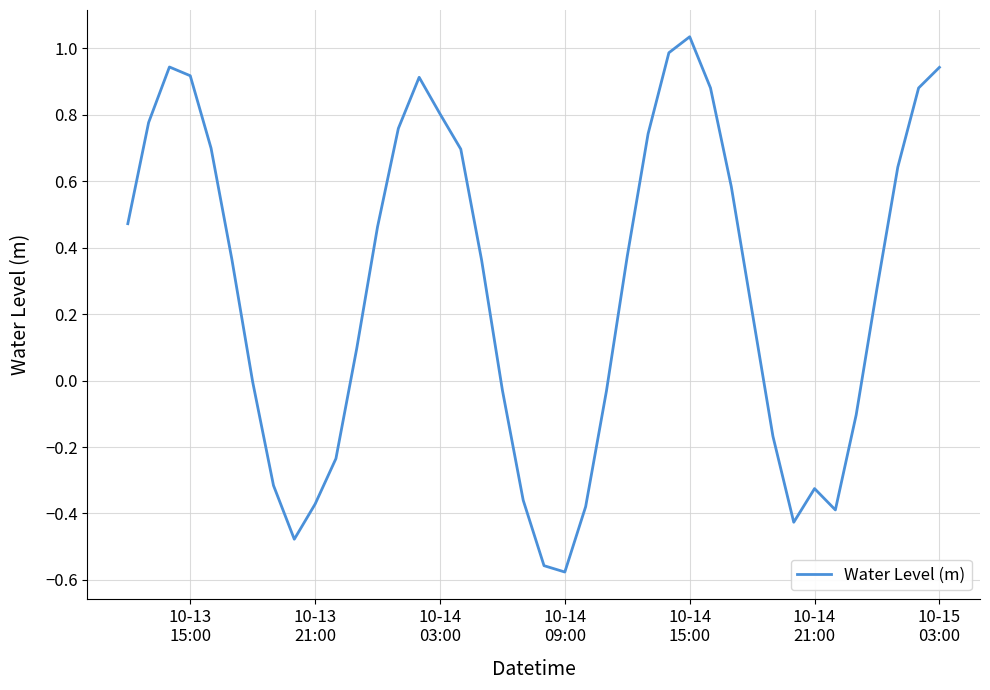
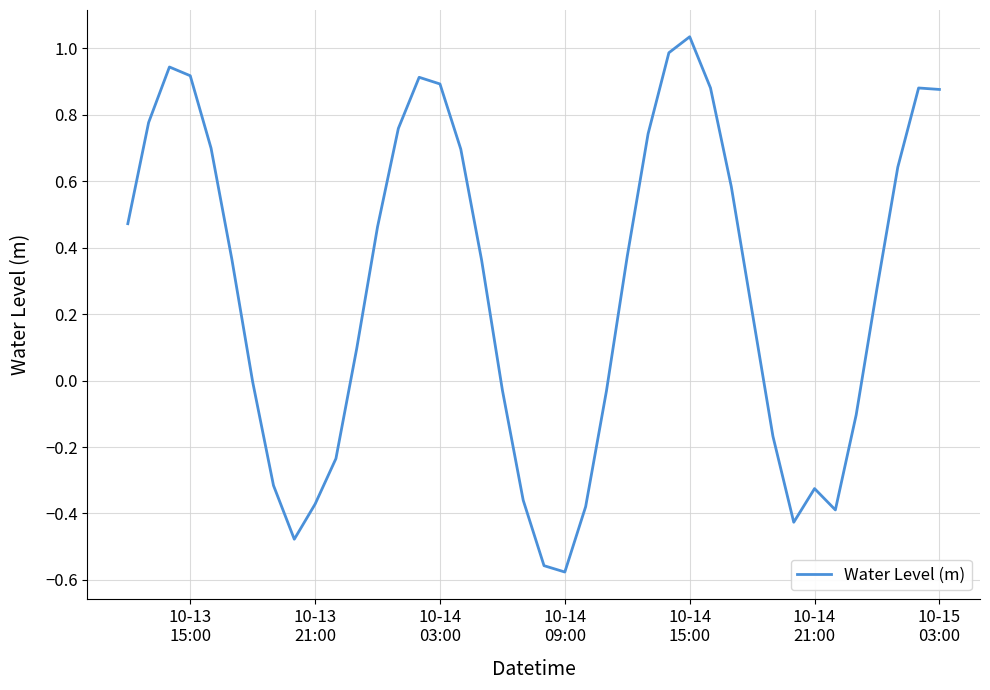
10-14 03:00: 0.80 -> 0.89
10-15 03:00: 0.94 -> 0.88
